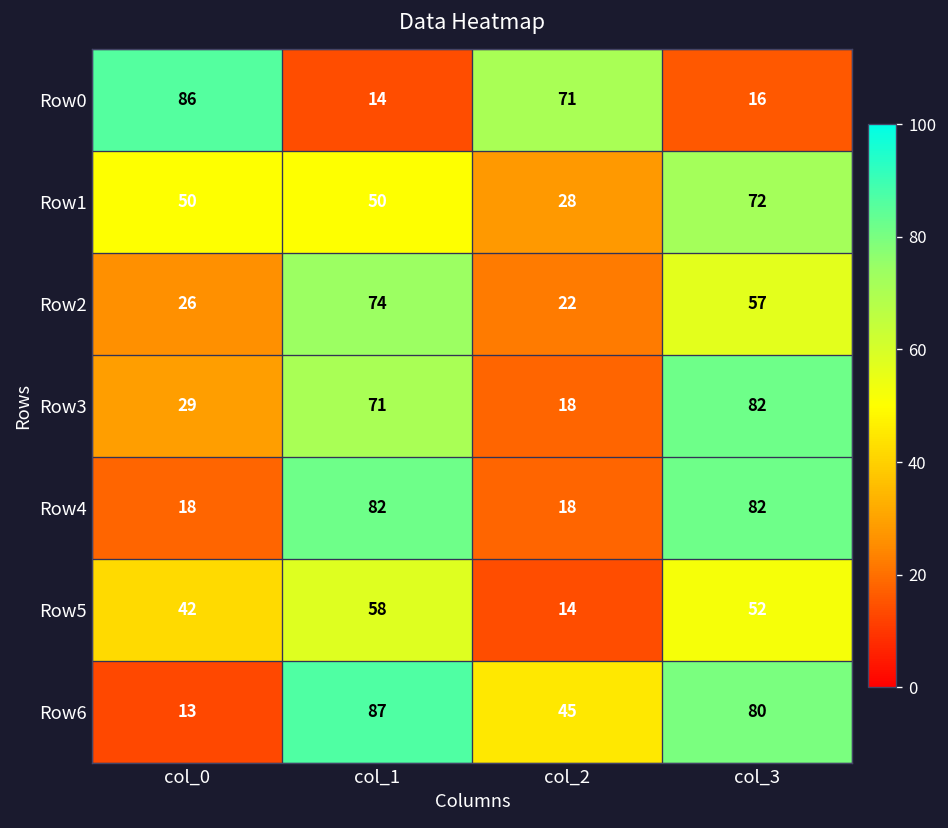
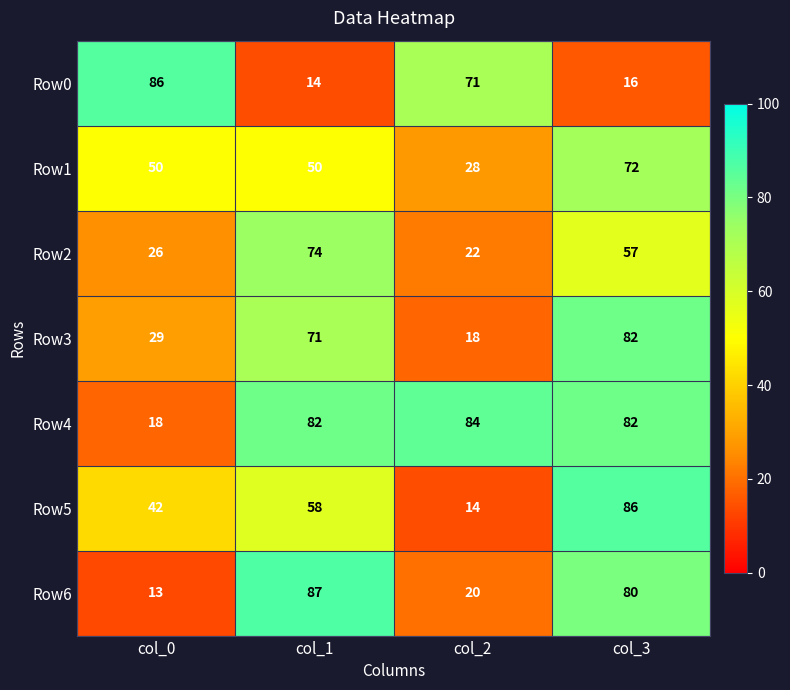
Row4, col_2: 18 -> 84
Row5, col_3: 52 -> 86
Row6, col_2: 45 -> 20
